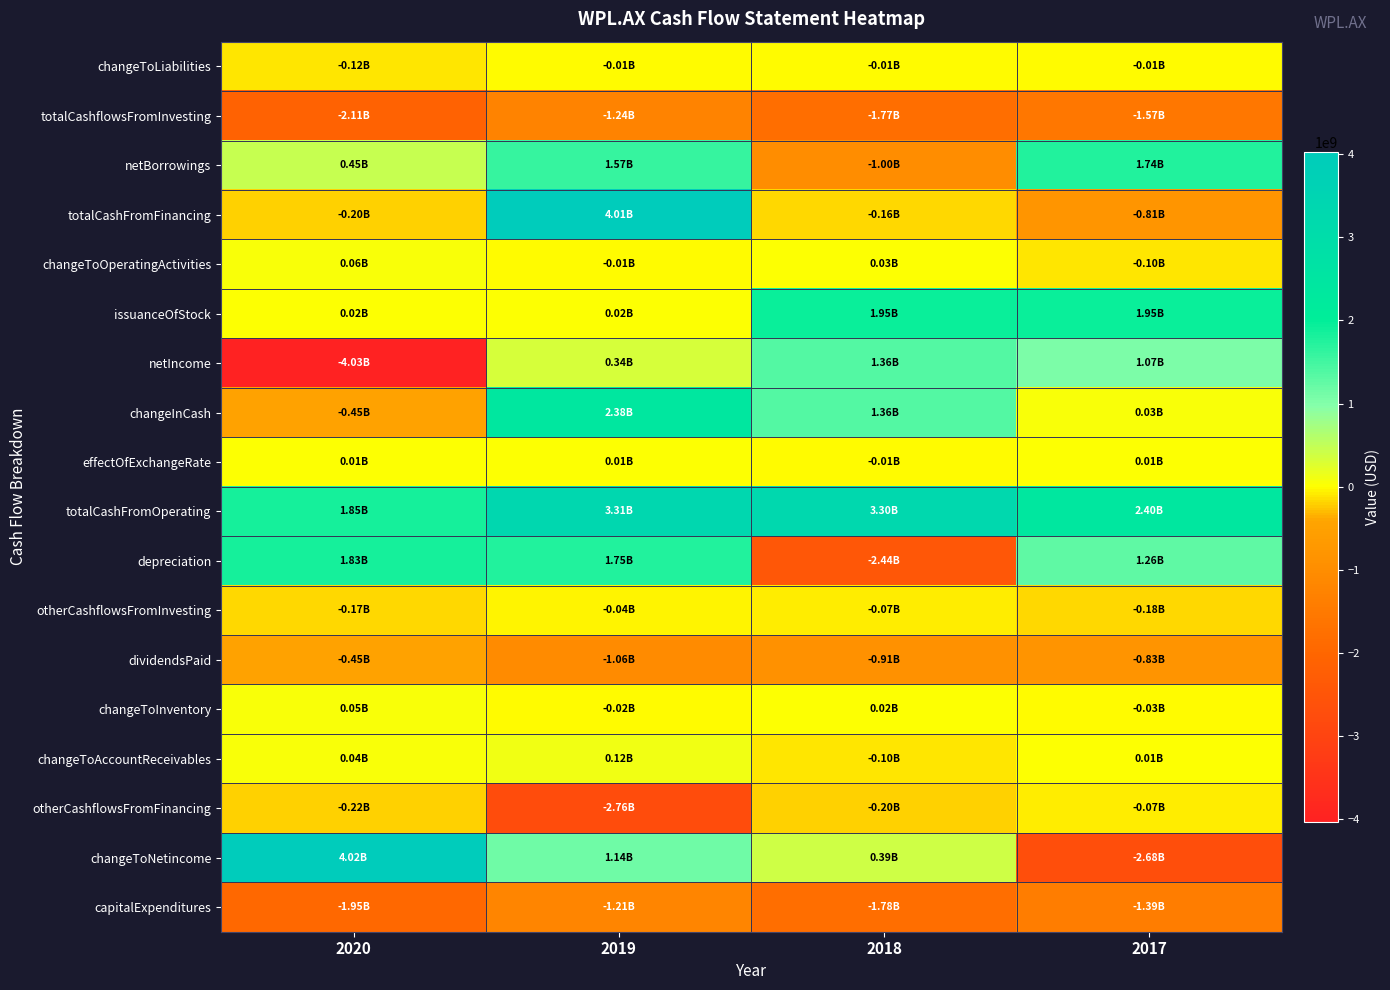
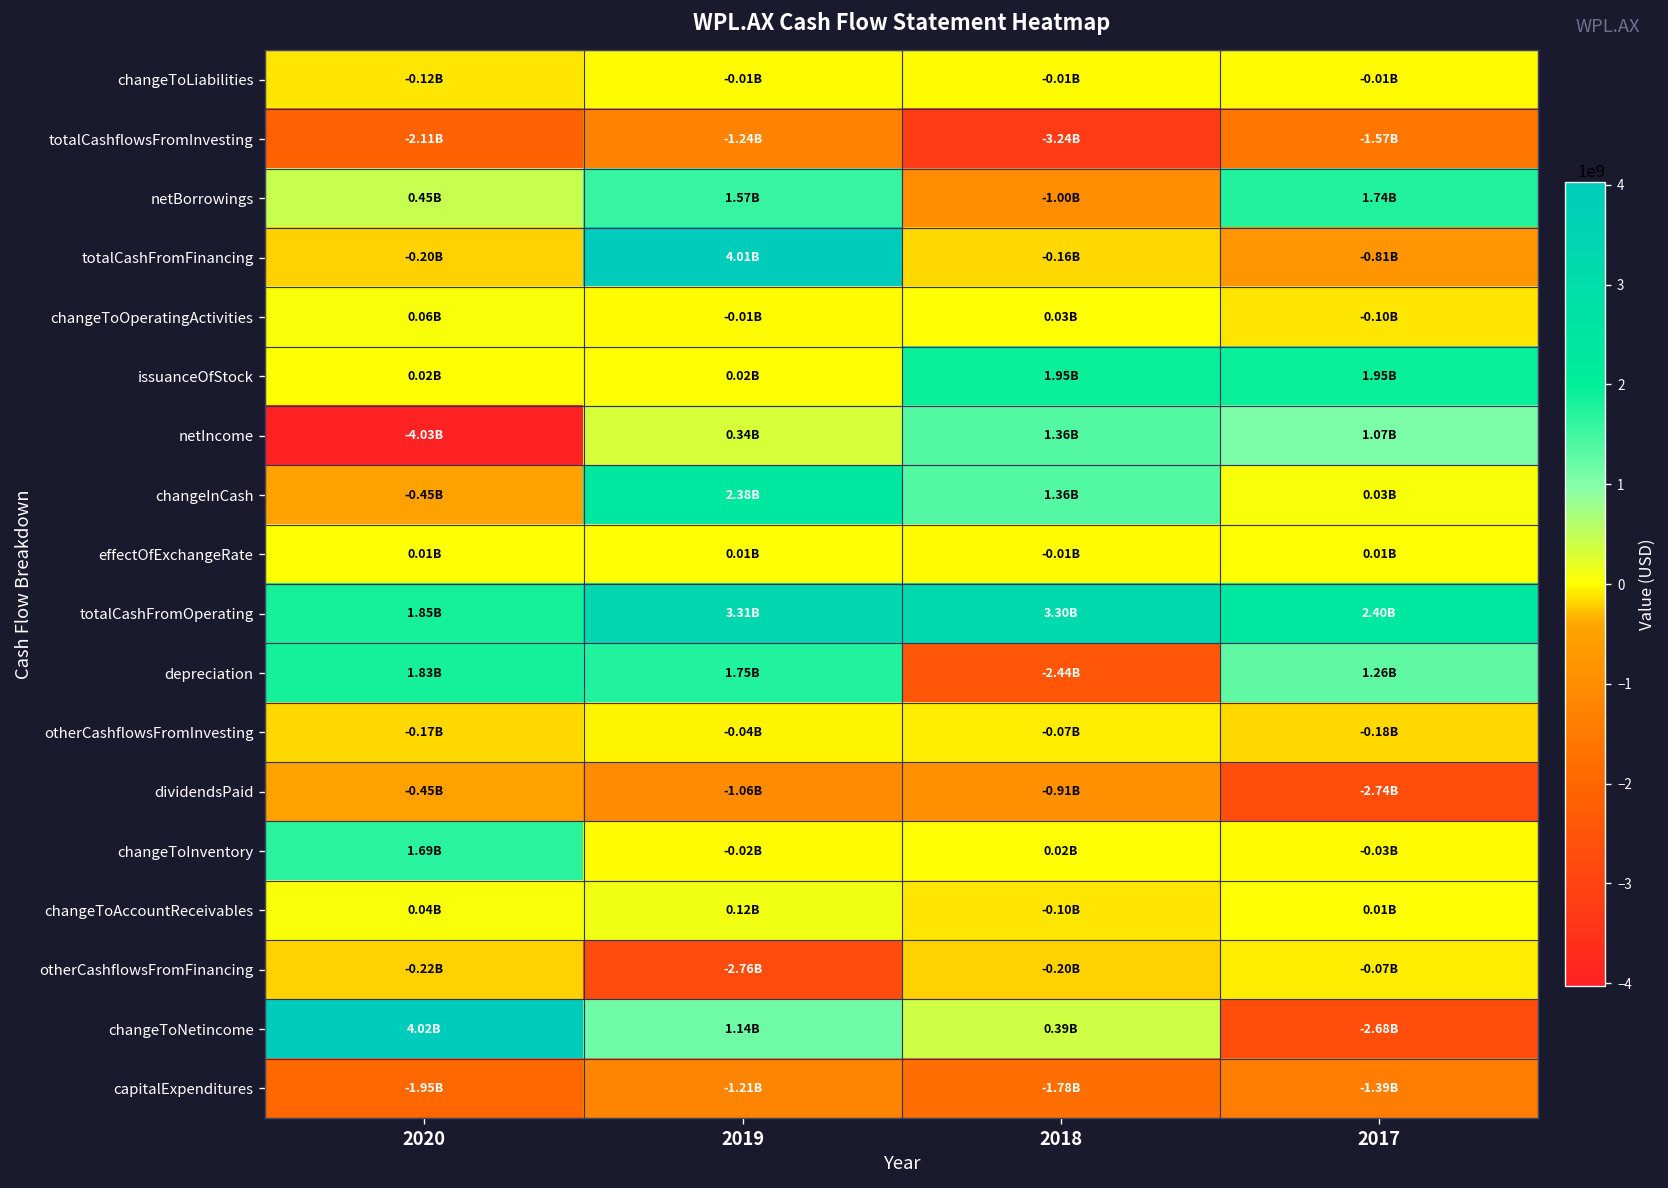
totalCashflowsFromInvesting, 2018: -1.77B -> -3.24B
dividendsPaid, 2017: -0.83B -> -2.74B
changeToInventory, 2020: 0.05B -> 1.69B
